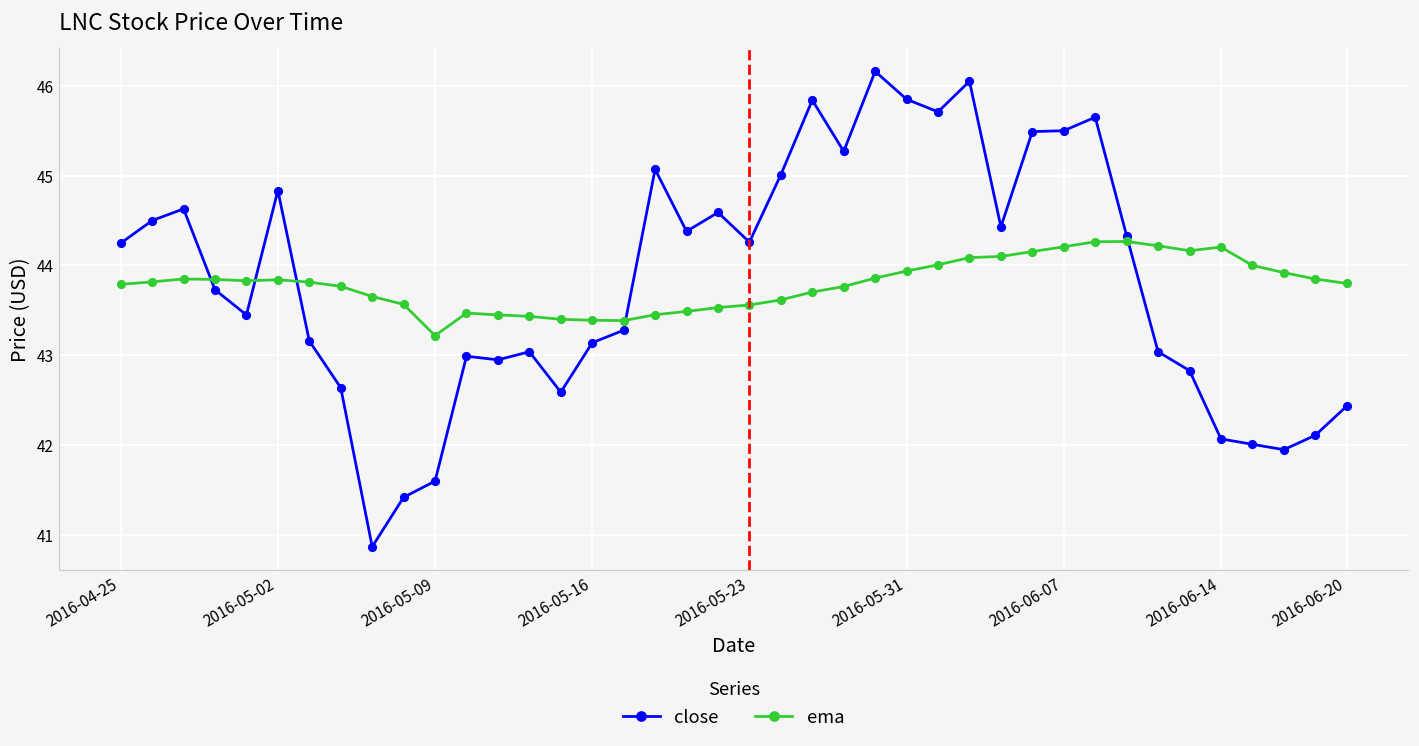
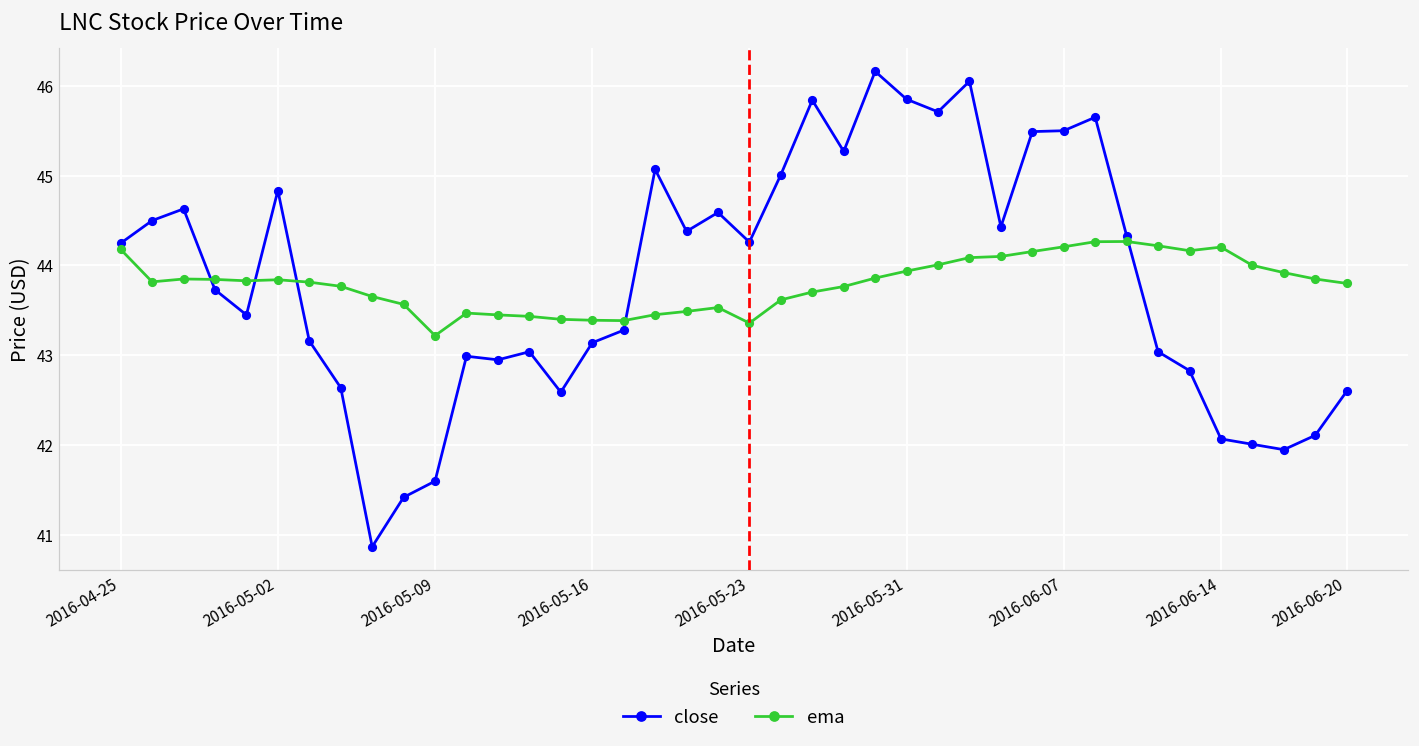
ema, 2016-04-25: 43.8 -> 44.2
ema, 2016-05-23: 43.6 -> 43.4
close, 2016-06-20: 42.4 -> 42.6
